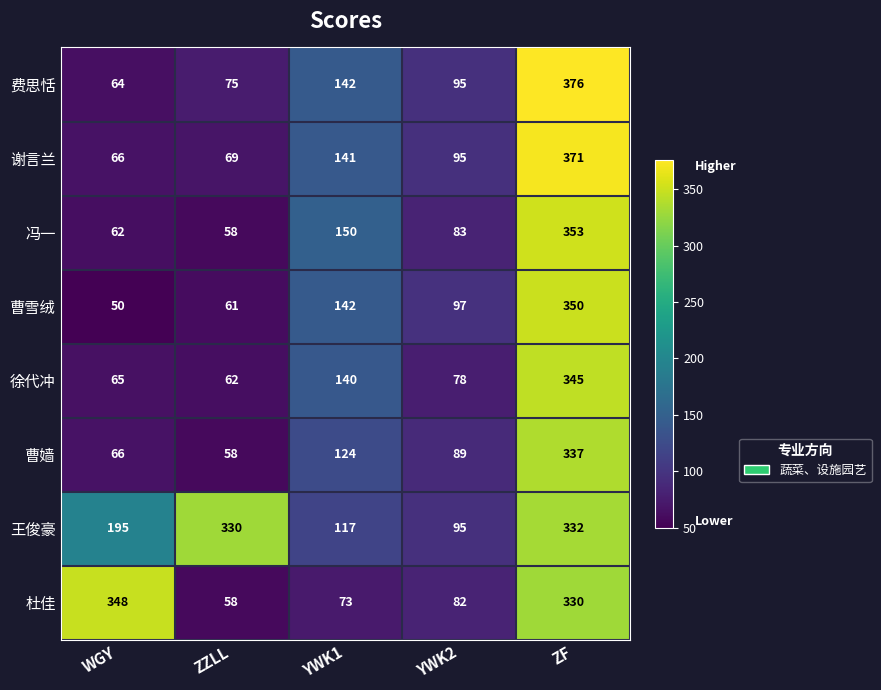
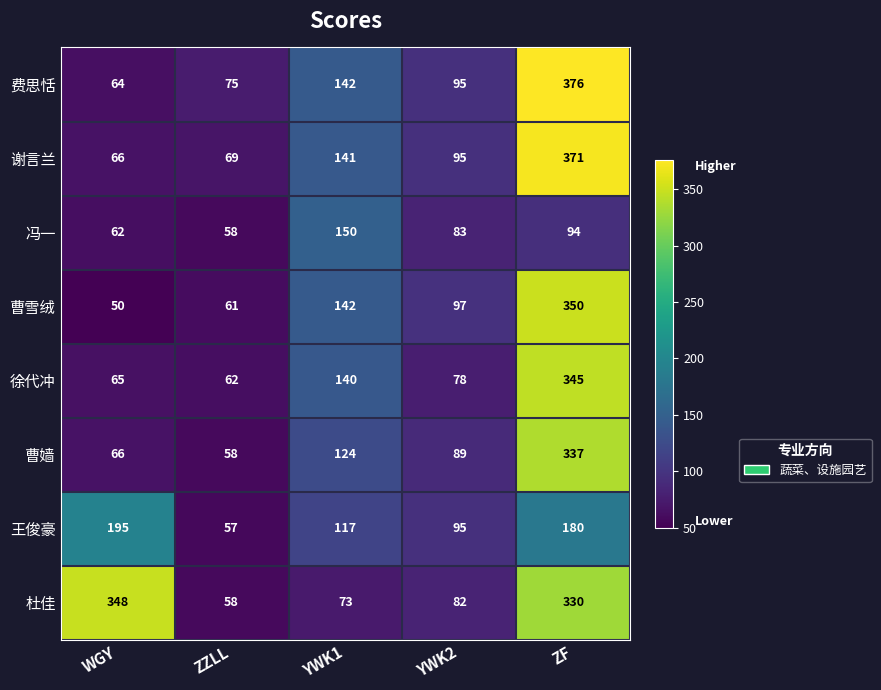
冯一, ZF: 353 -> 94
王俊豪, ZZLL: 330 -> 57
王俊豪, ZF: 332 -> 180
